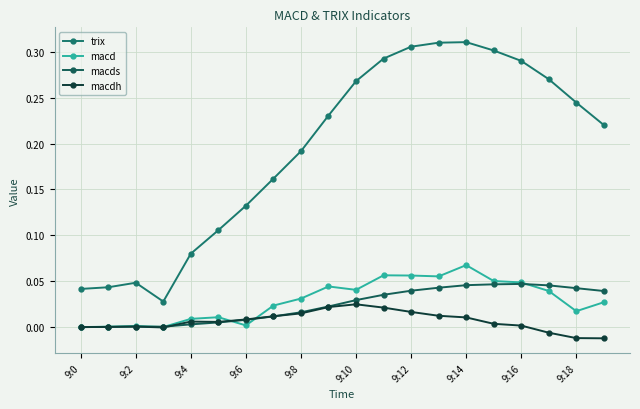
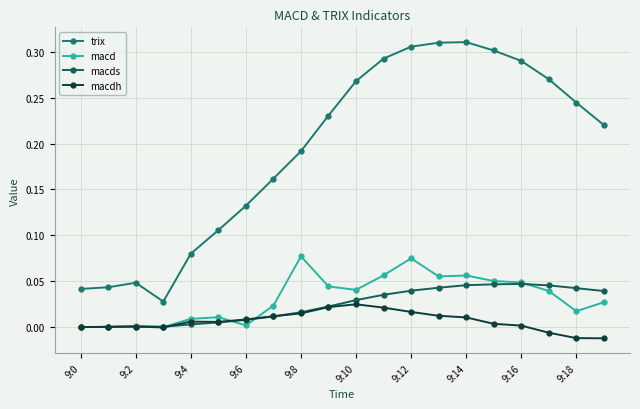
macd, 9:8: 0.03 -> 0.08
macd, 9:12: 0.06 -> 0.07
macd, 9:14: 0.07 -> 0.06
